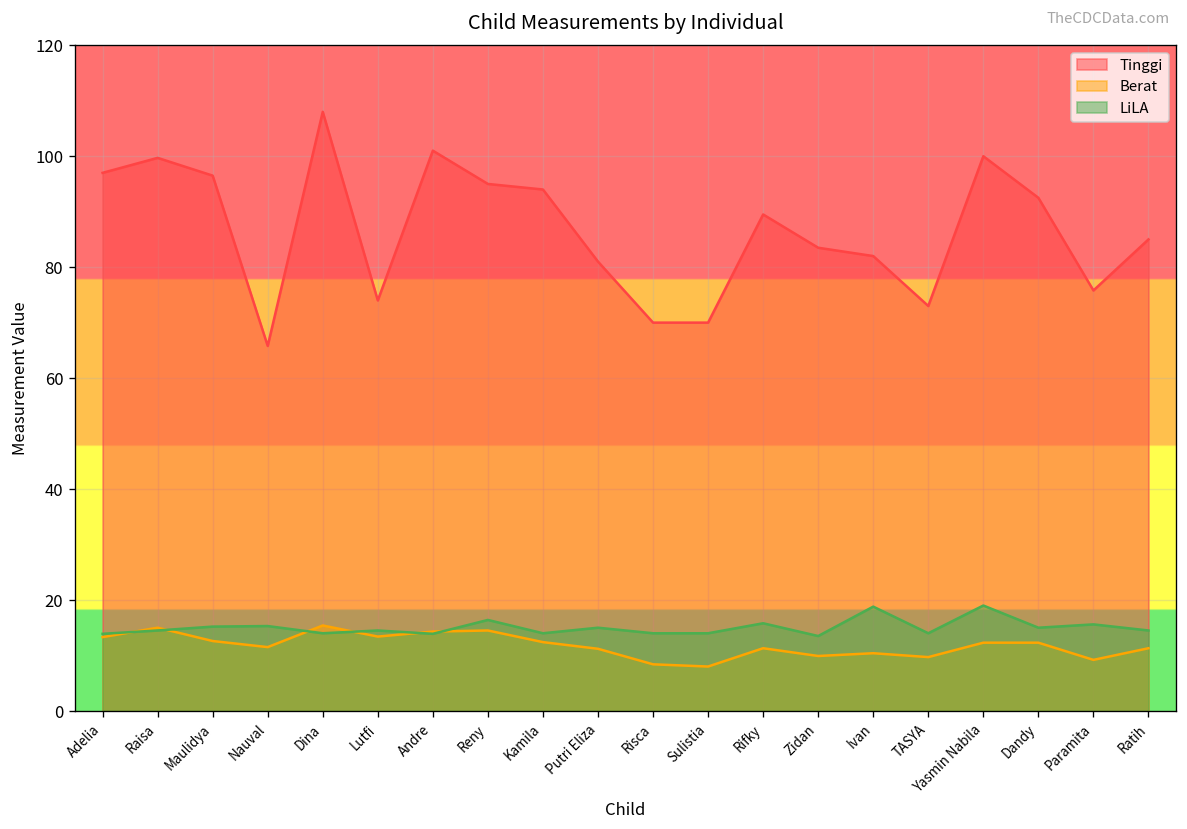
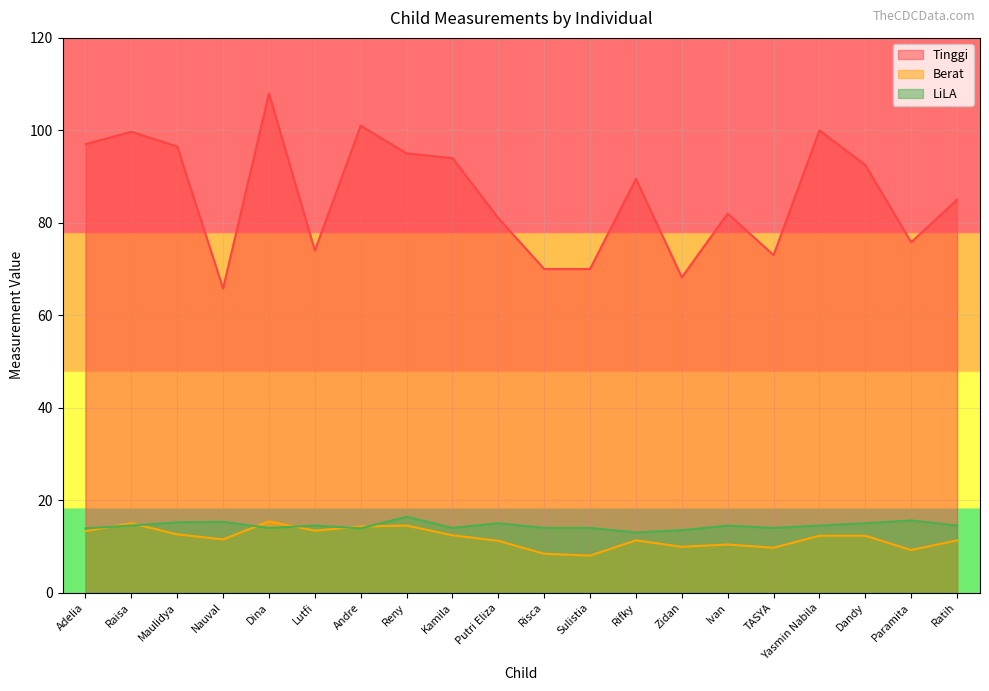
LiLA, Rifky: 16 -> 13
Tinggi, Zidan: 84 -> 68
LiLA, Ivan: 19 -> 15
LiLA, Yasmin Nabila: 19 -> 15
